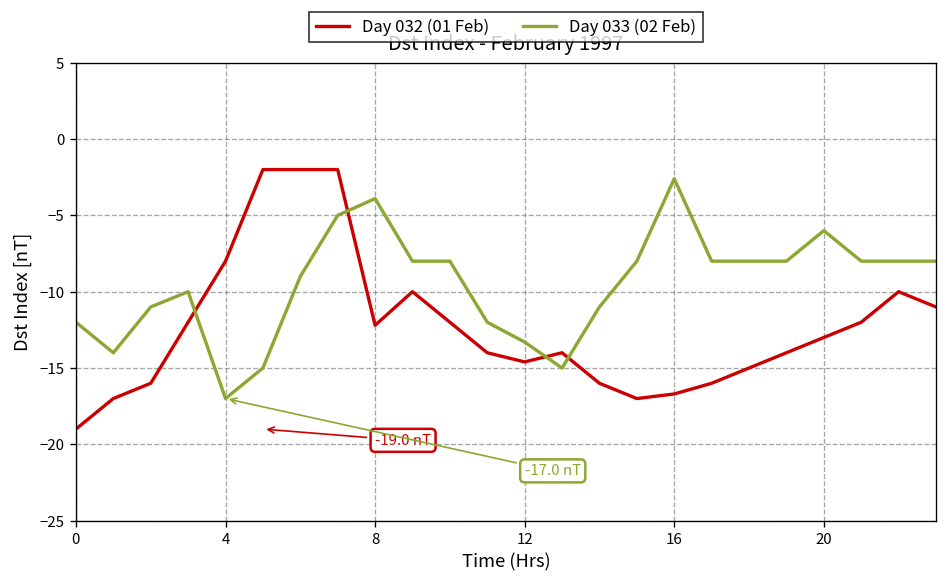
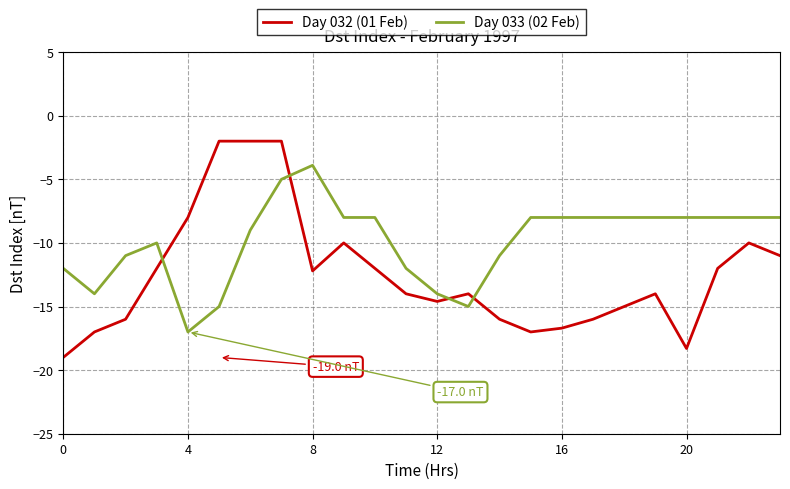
Day 033 (02 Feb), 12: -13.3 -> -14.0
Day 033 (02 Feb), 16: -2.6 -> -8.0
Day 032 (01 Feb), 20: -13.0 -> -18.3
Day 033 (02 Feb), 20: -6 -> -8
